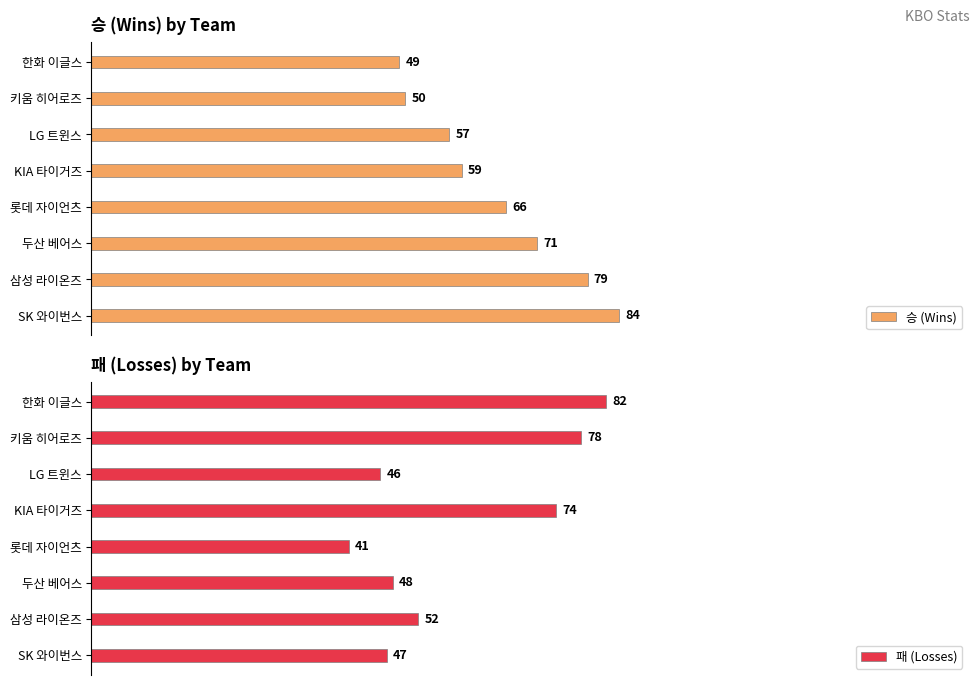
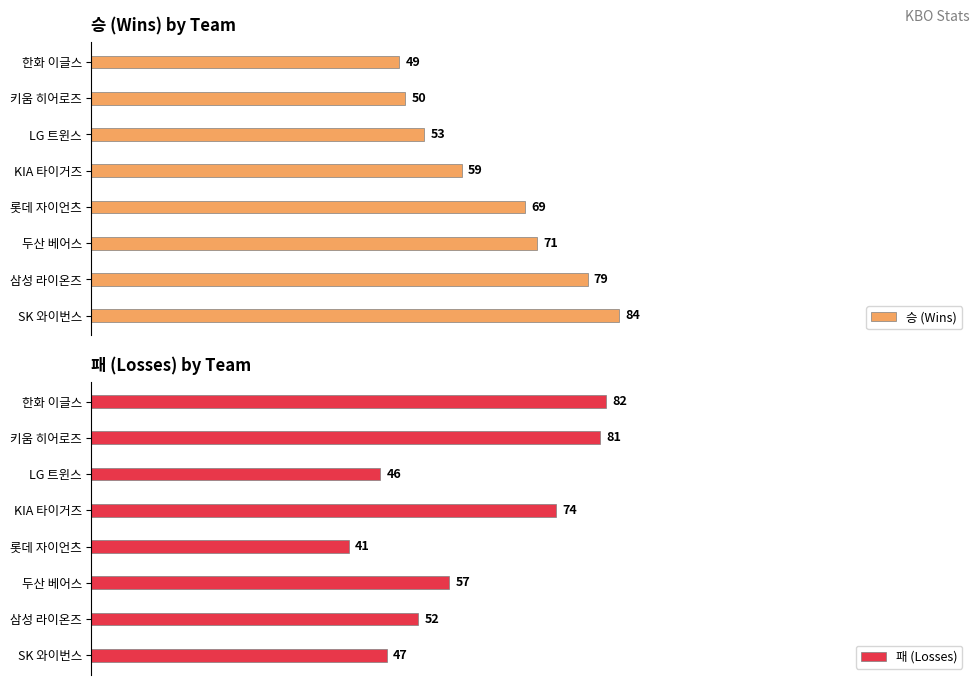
승 (Wins) by Team, LG 트윈스: 57 -> 53
승 (Wins) by Team, 롯데 자이언츠: 66 -> 69
패 (Losses) by Team, 키움 히어로즈: 78 -> 81
패 (Losses) by Team, 두산 베어스: 48 -> 57
